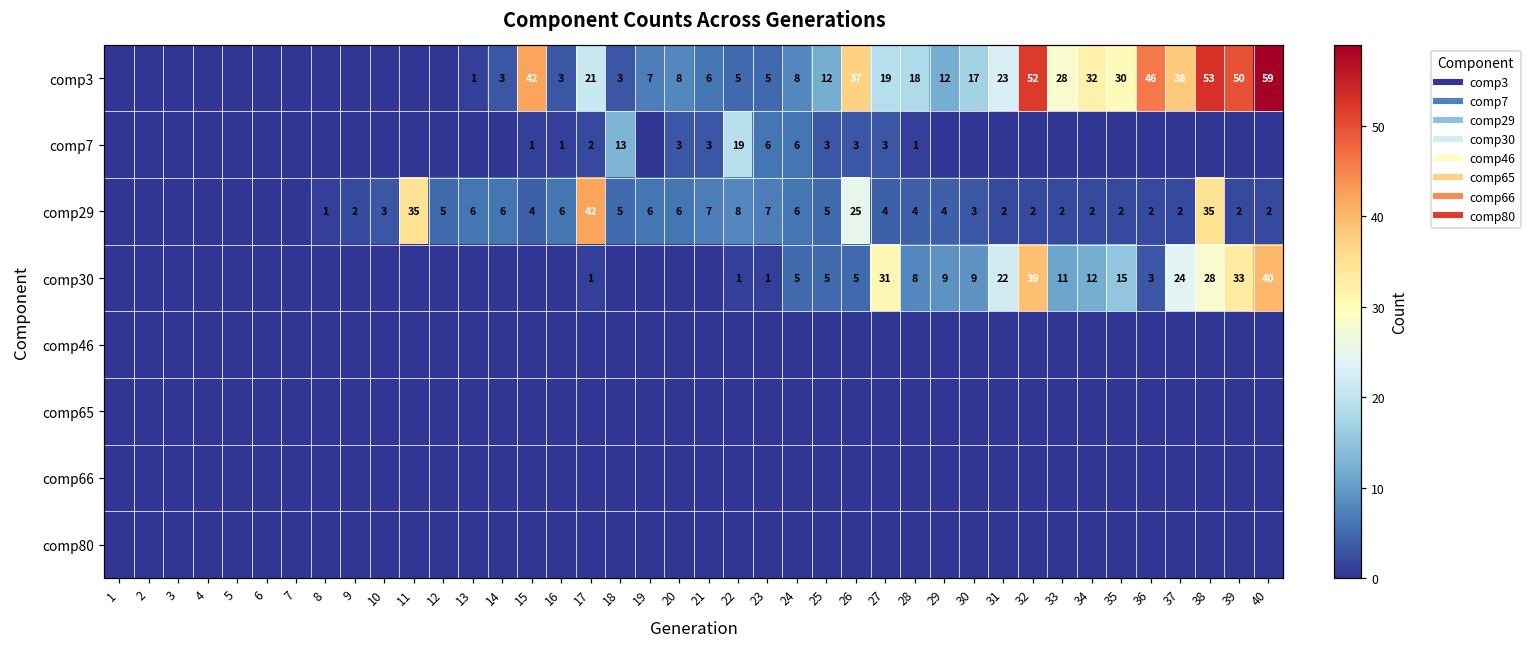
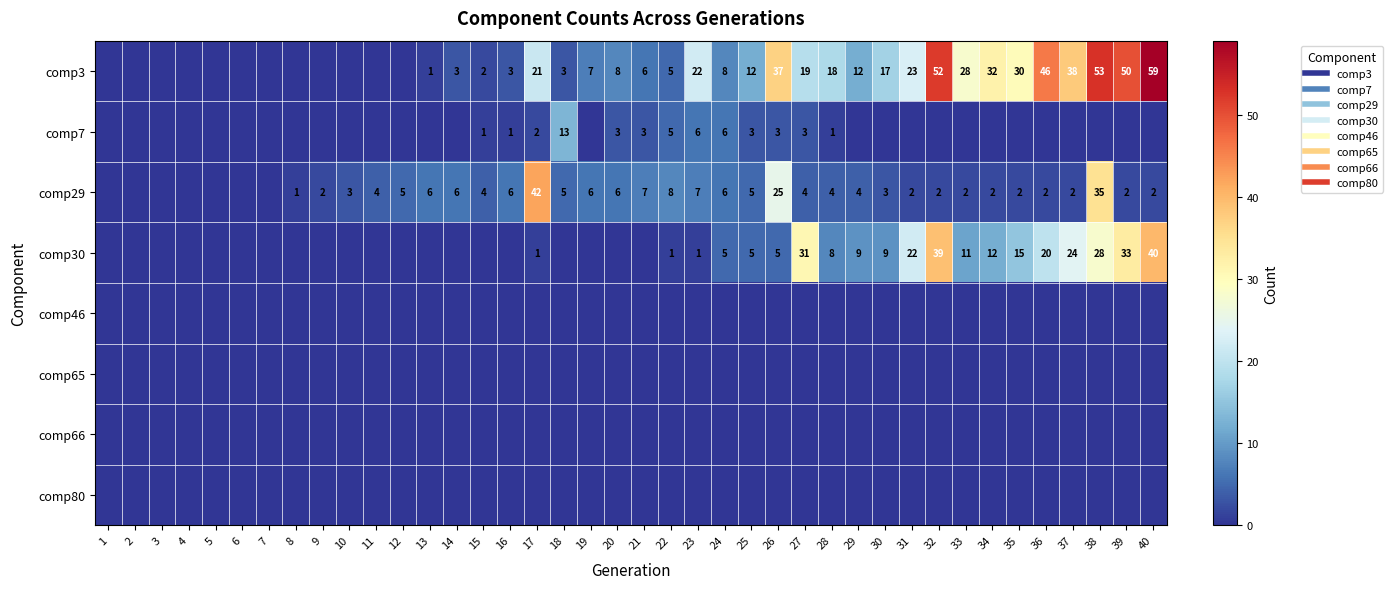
comp3, 15: 42 -> 2
comp3, 23: 5 -> 22
comp7, 22: 19 -> 5
comp29, 11: 35 -> 4
comp30, 36: 3 -> 20
